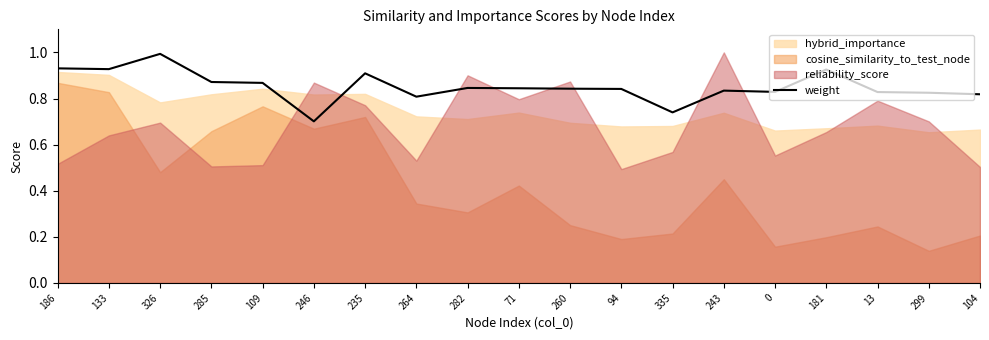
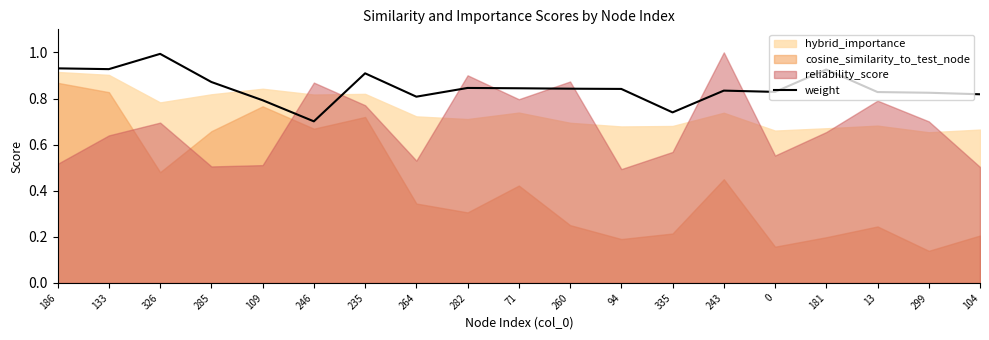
weight, 109: 0.87 -> 0.79
